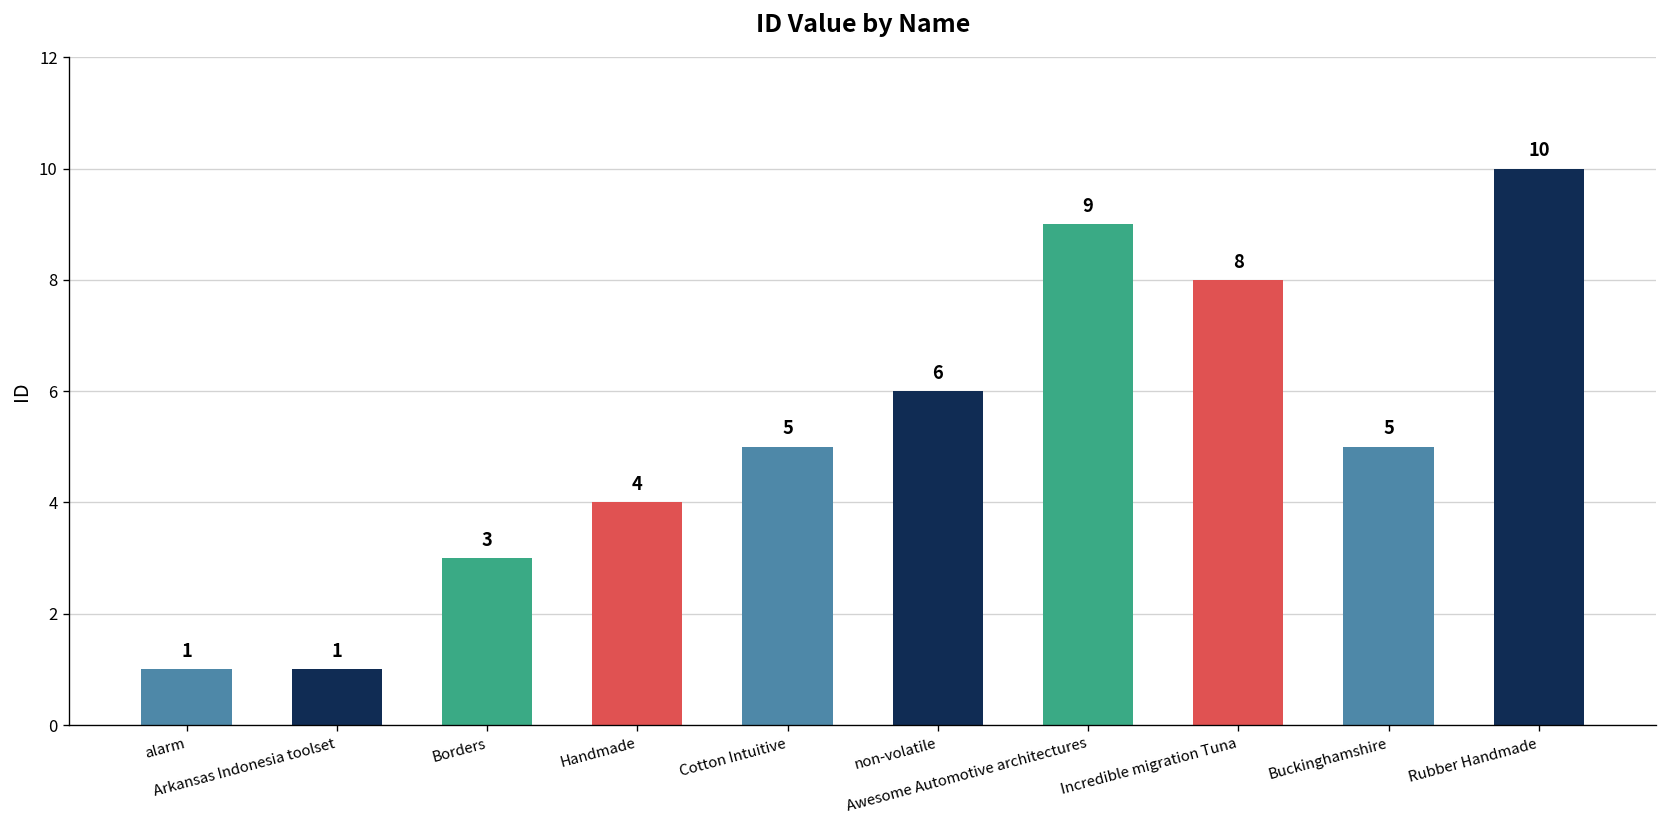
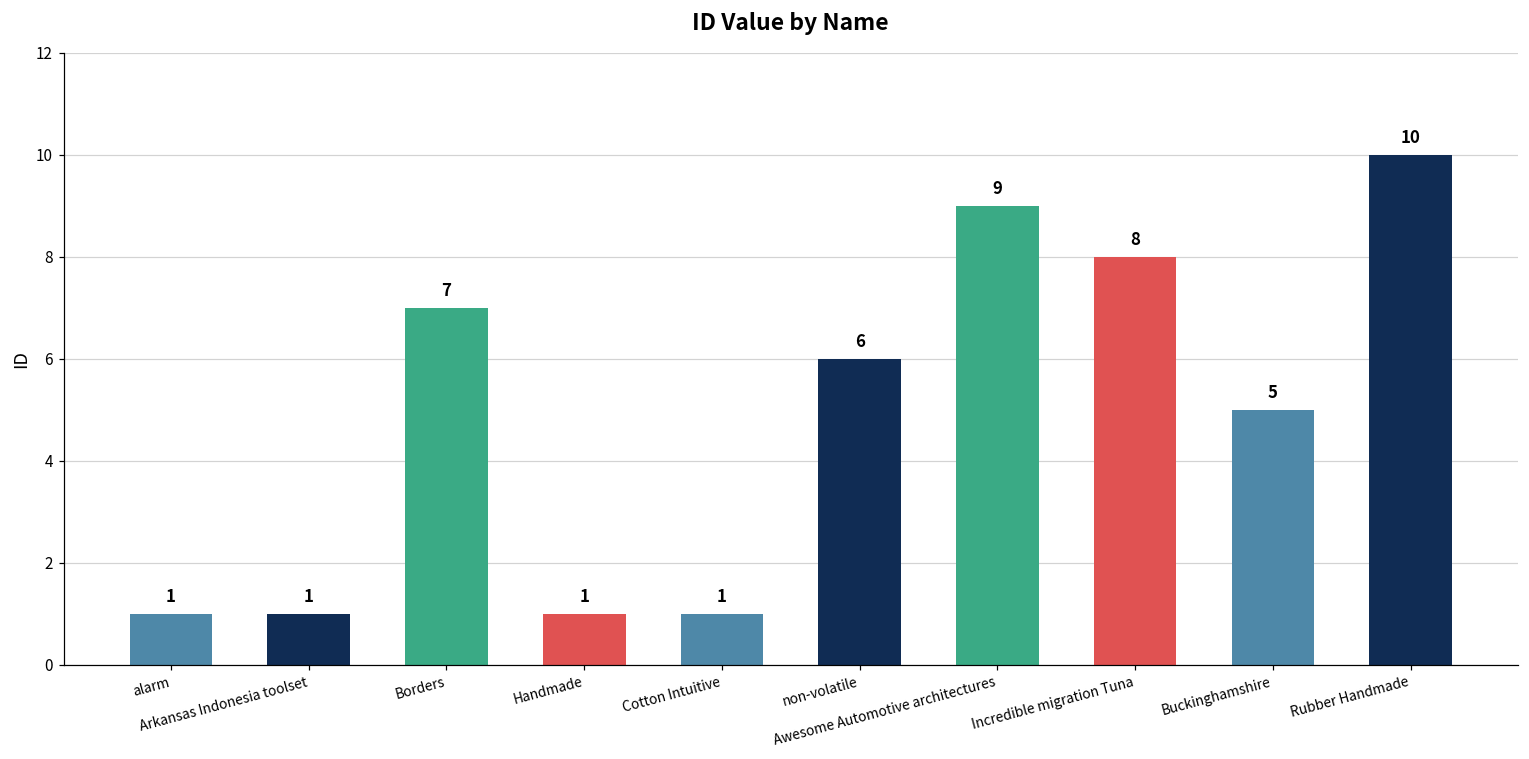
Borders: 3 -> 7
Handmade: 4 -> 1
Cotton Intuitive: 5 -> 1
